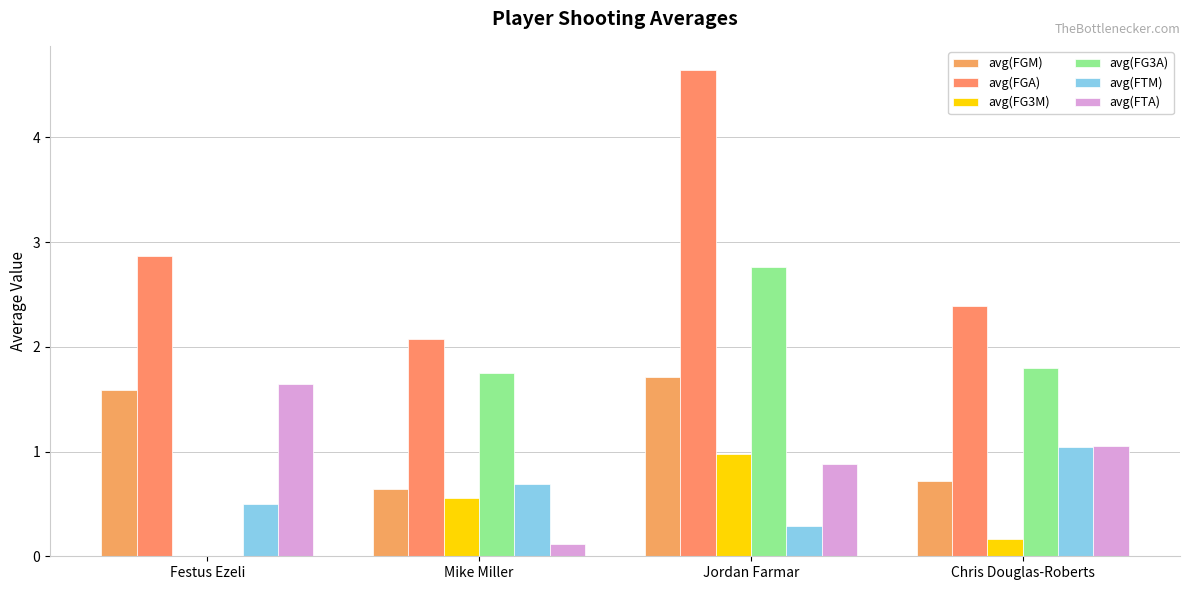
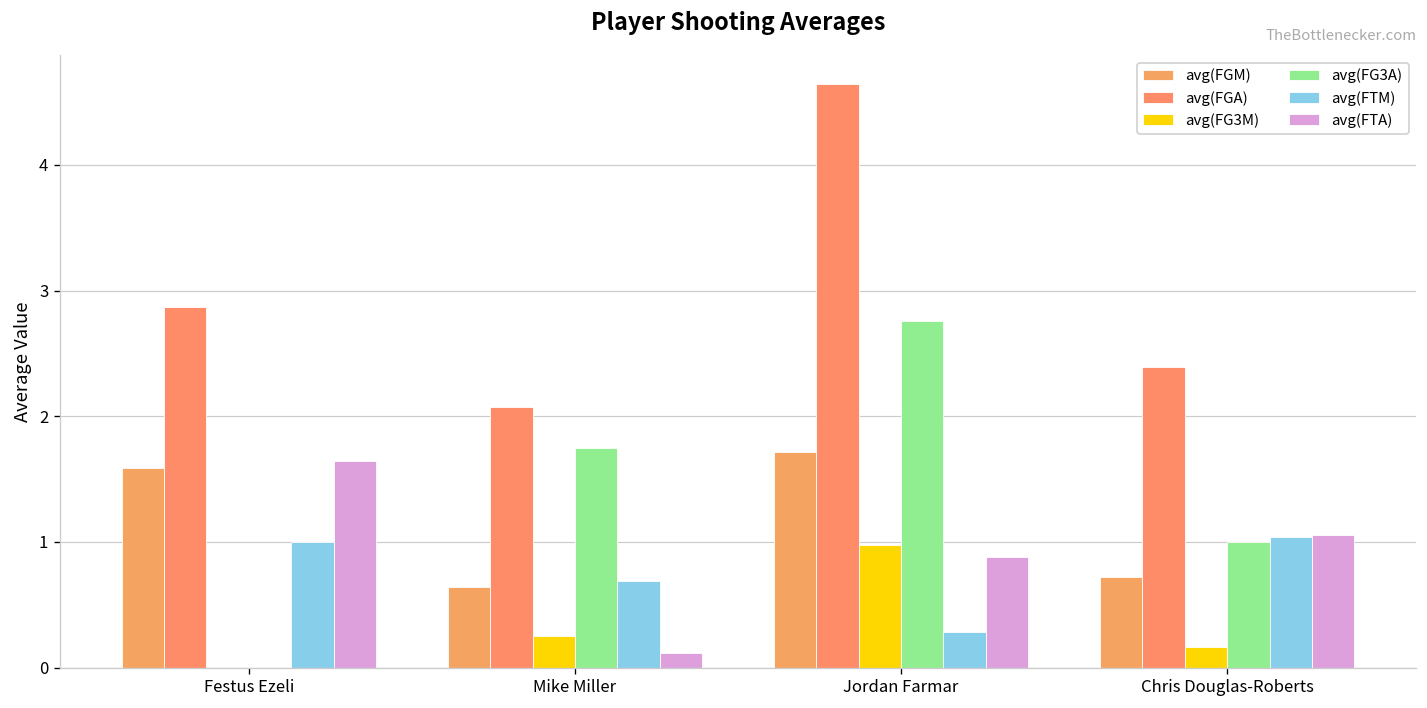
avg(FTM), Festus Ezeli: 0.5 -> 1.0
avg(FG3M), Mike Miller: 0.55 -> 0.25
avg(FG3A), Chris Douglas-Roberts: 1.8 -> 1.0
